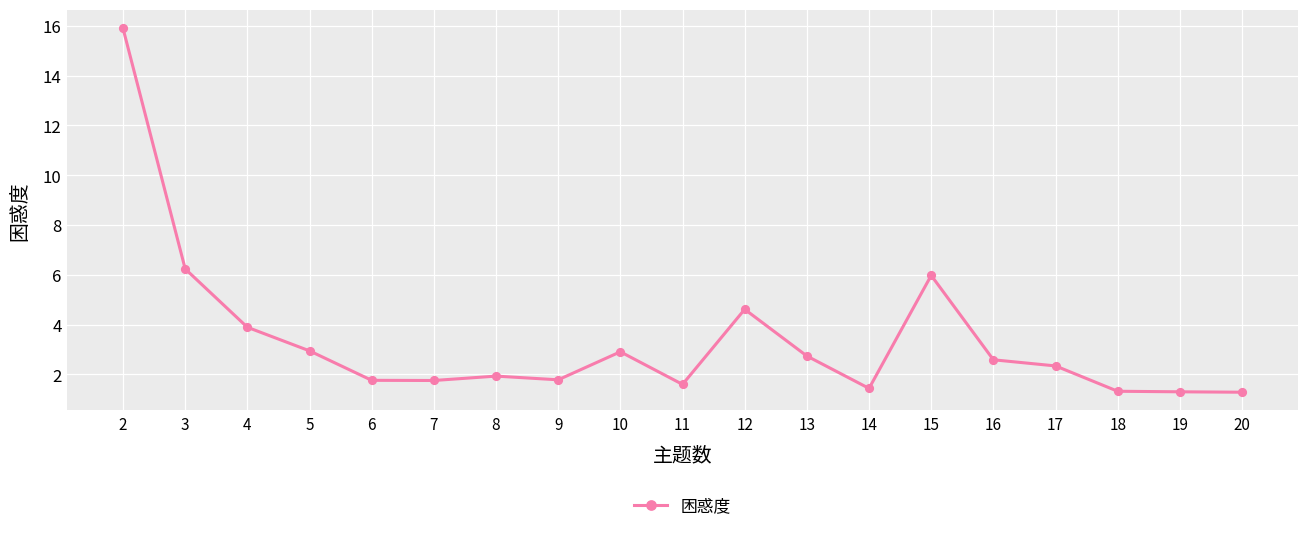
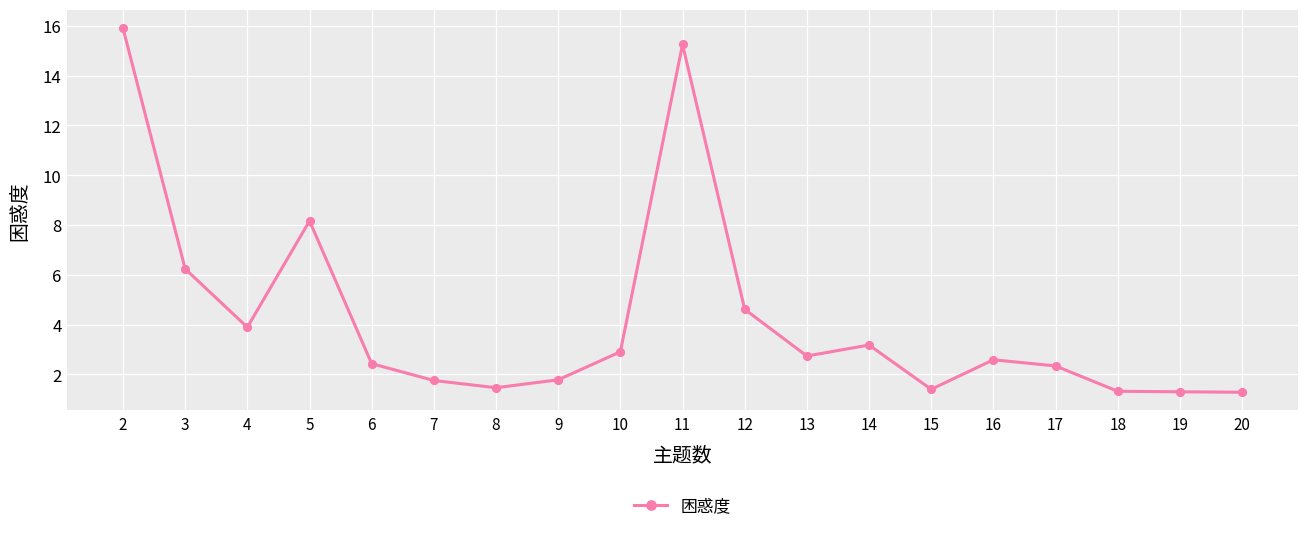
5: 2.9 -> 8.2
6: 1.8 -> 2.4
8: 1.9 -> 1.5
11: 1.6 -> 15.3
14: 1.4 -> 3.2
15: 6.0 -> 1.4
